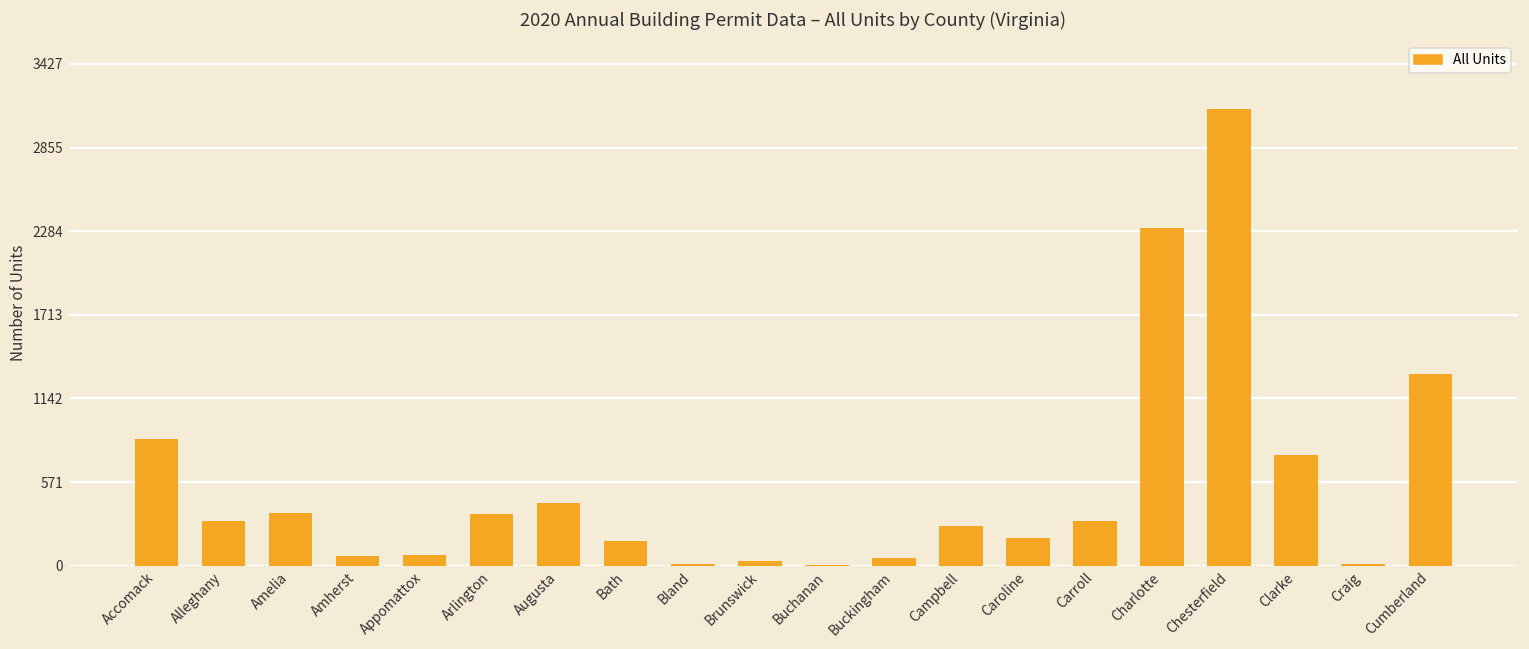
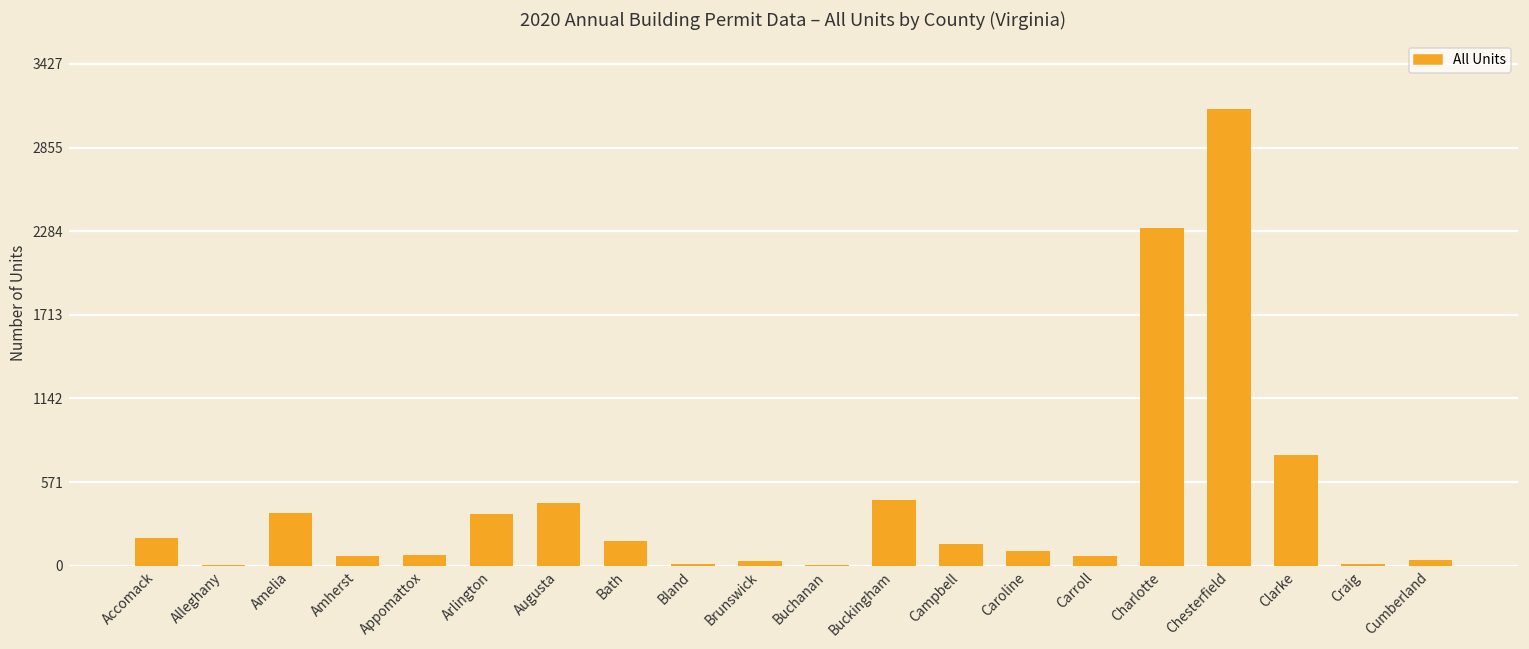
Accomack: 860 -> 190
Alleghany: 300 -> 10
Buckingham: 50 -> 450
Campbell: 270 -> 150
Caroline: 190 -> 100
Carroll: 310 -> 60
Cumberland: 1310 -> 40
